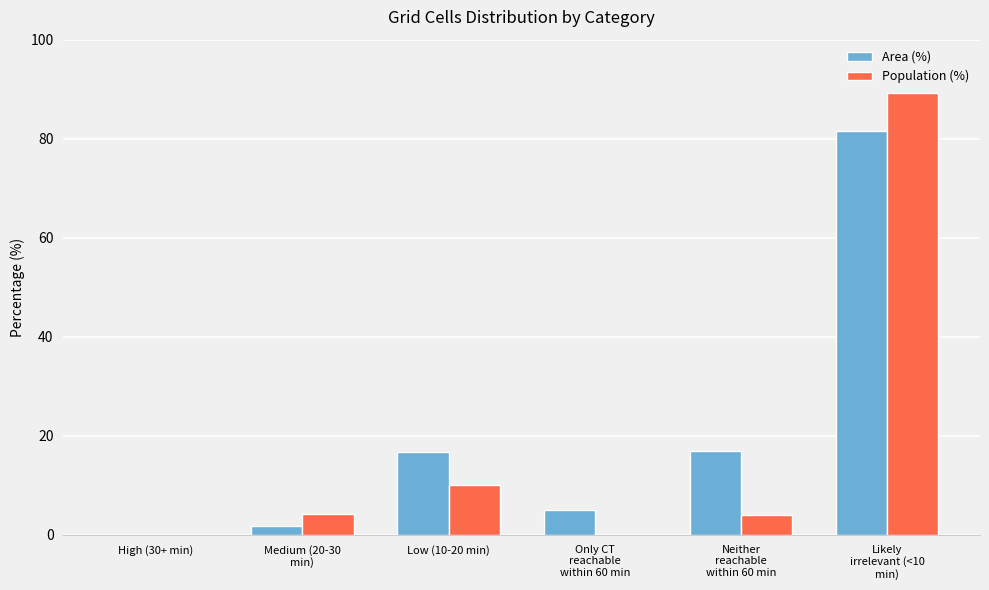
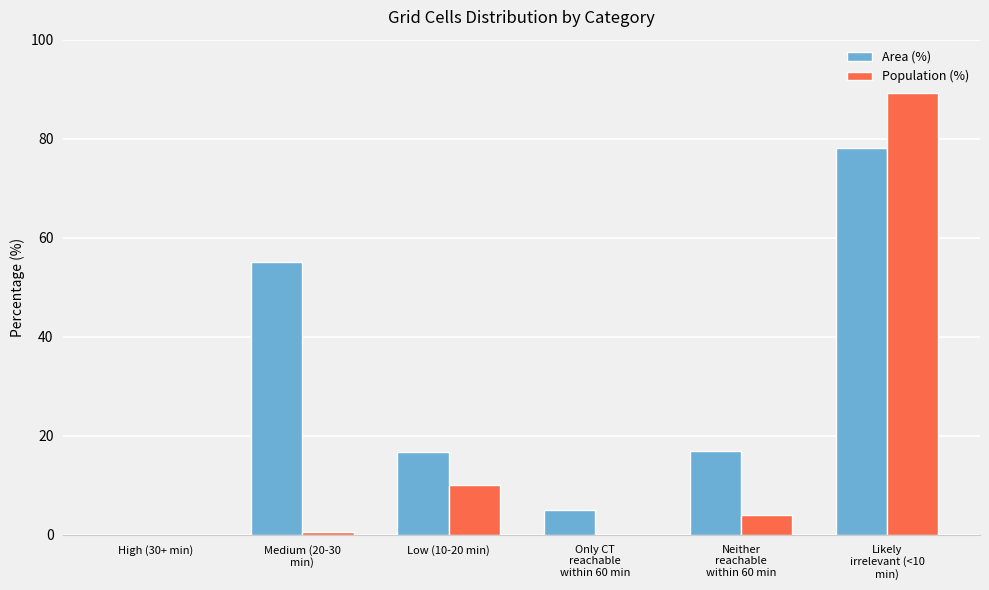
Area (%), Medium (20-30 min): 2 -> 55
Population (%), Medium (20-30 min): 4 -> 1
Area (%), Likely irrelevant (<10 min): 82 -> 78
